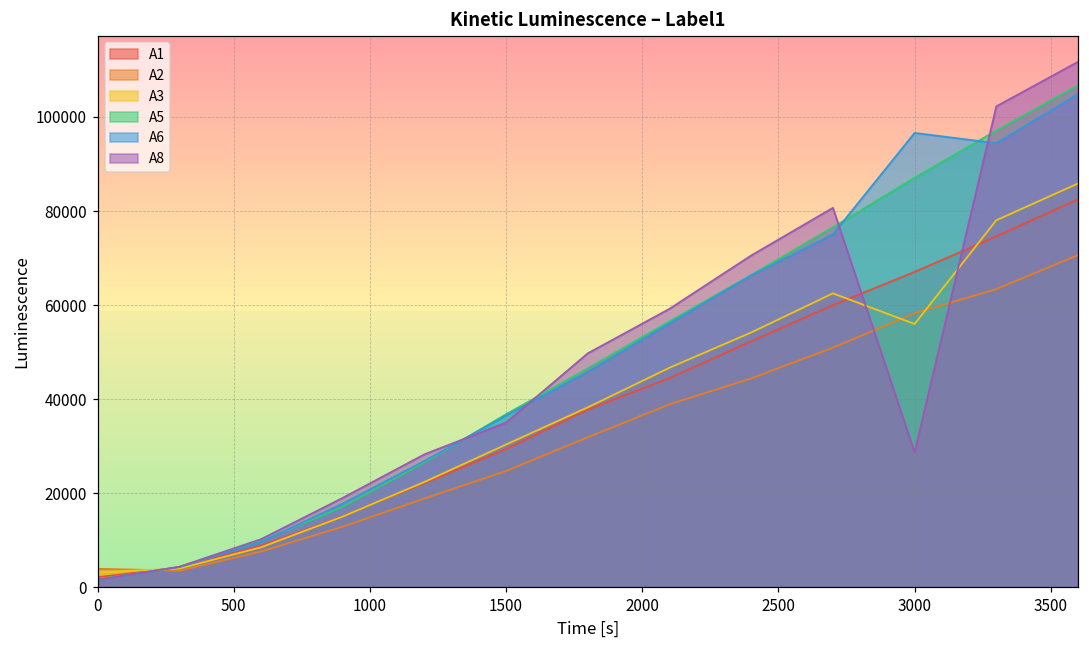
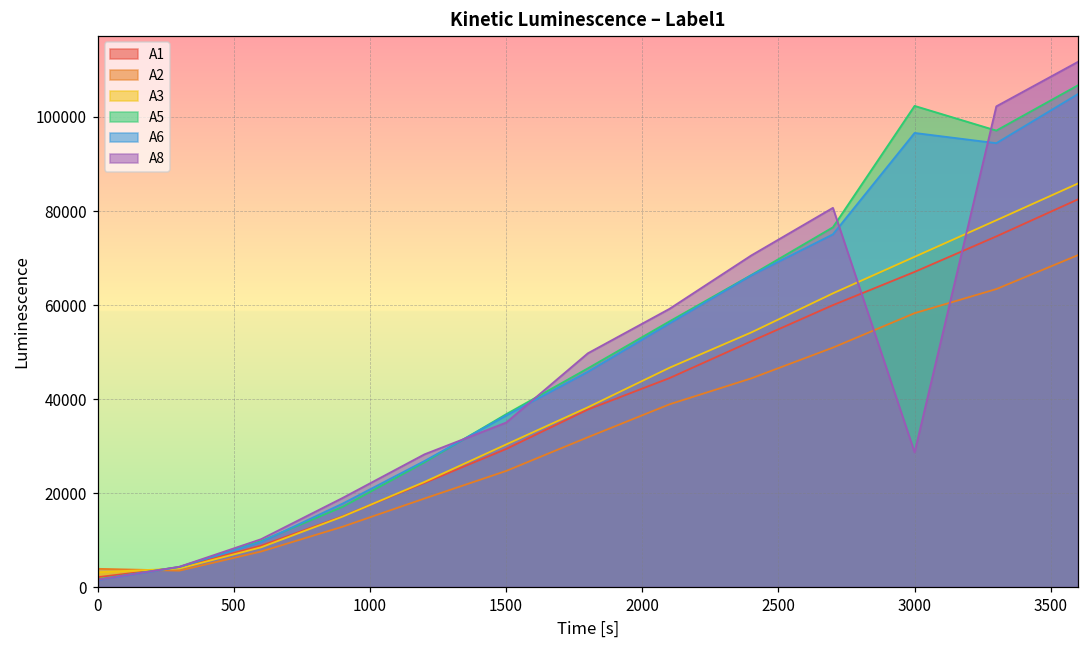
A3, 3000: 56000 -> 70000
A5, 3000: 87000 -> 102000
